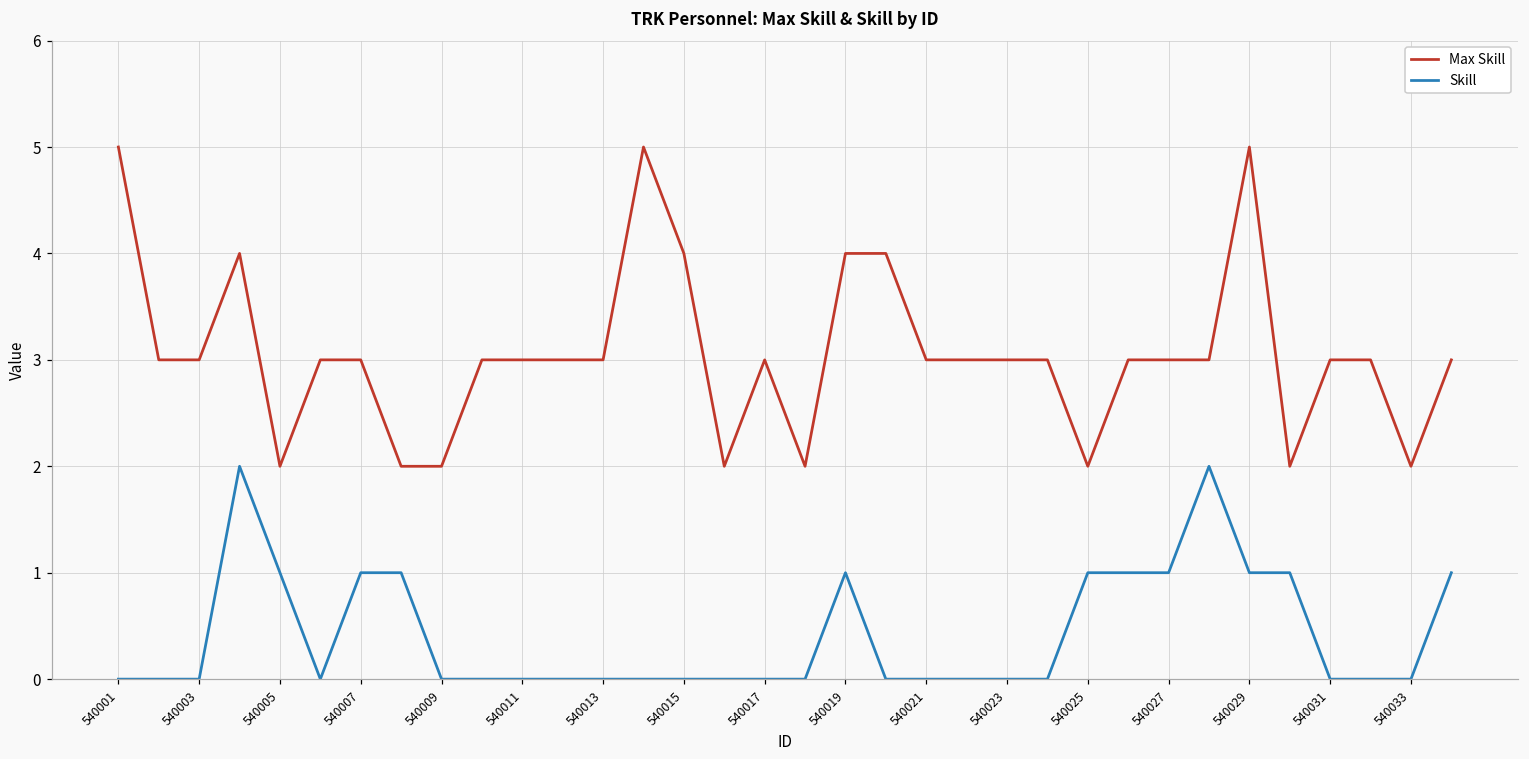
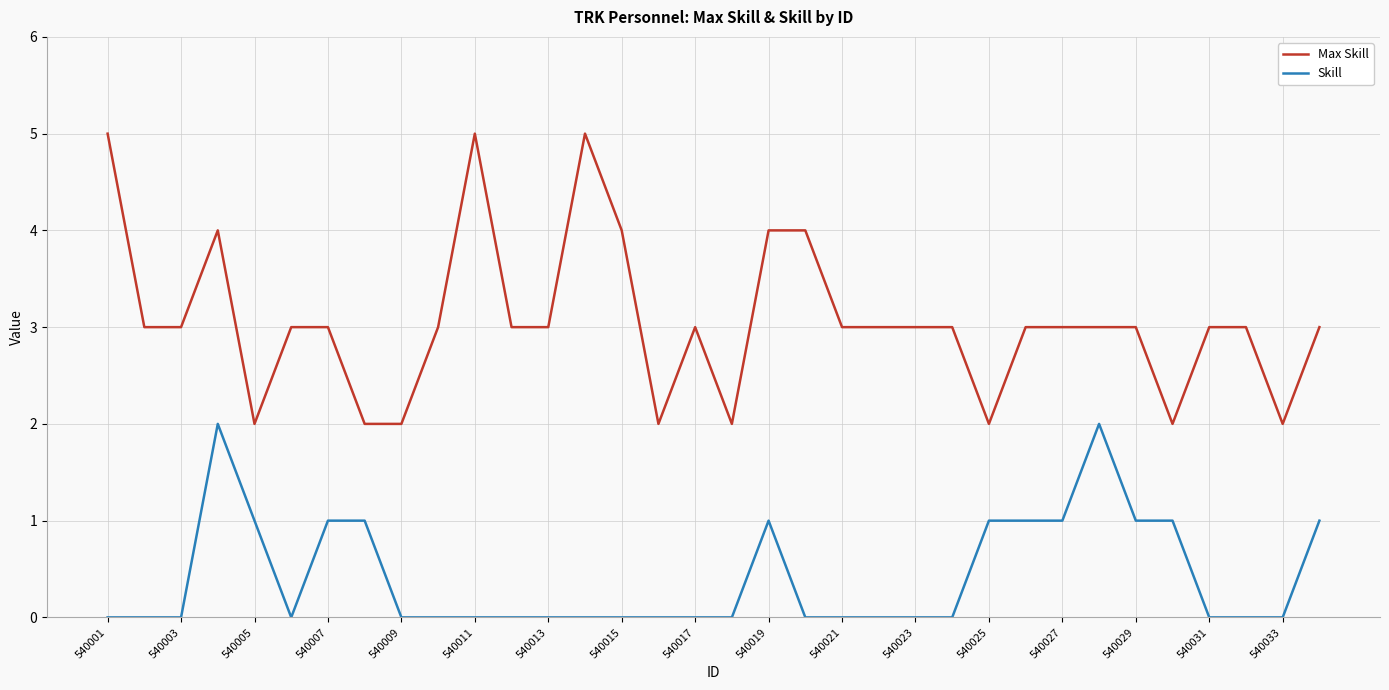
Max Skill, 540011: 3 -> 5
Max Skill, 540029: 5 -> 3
